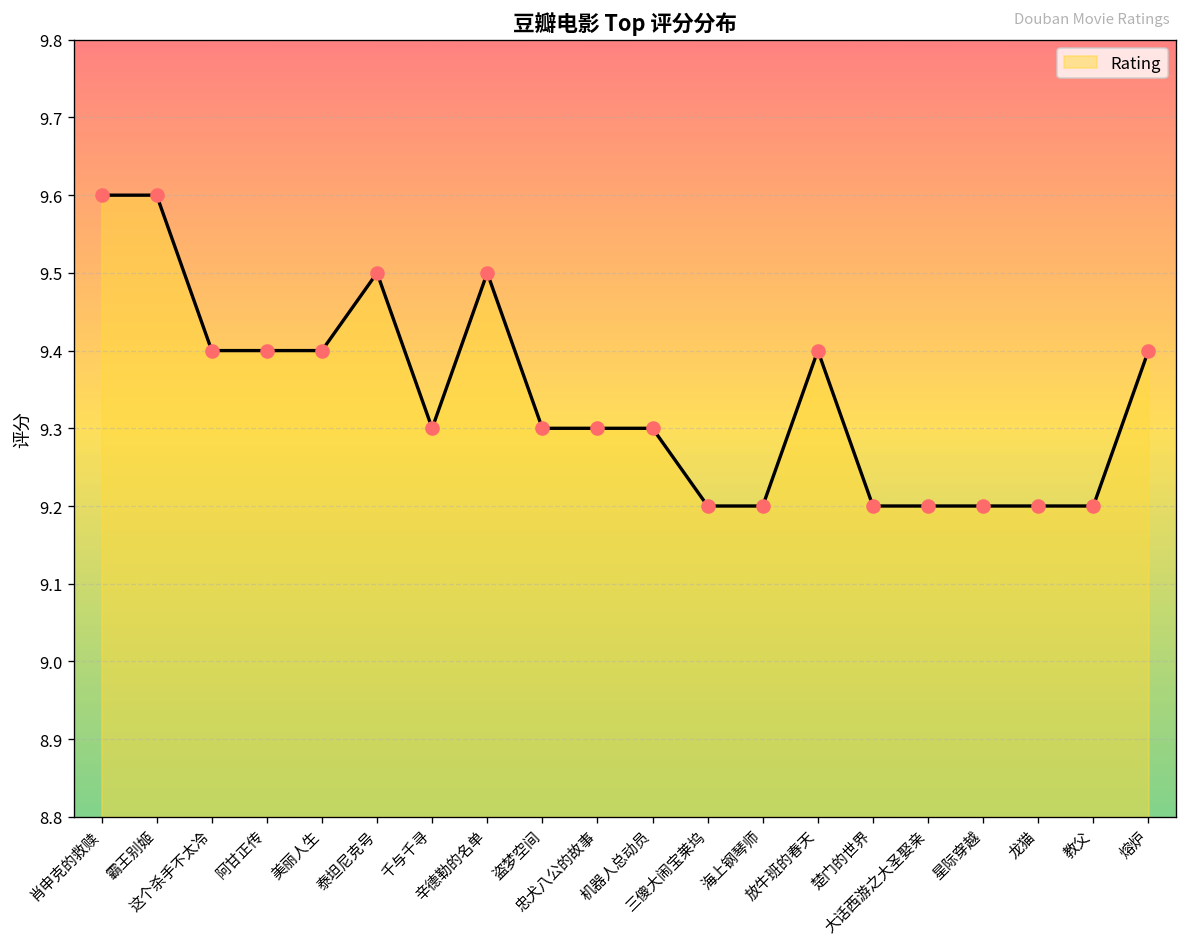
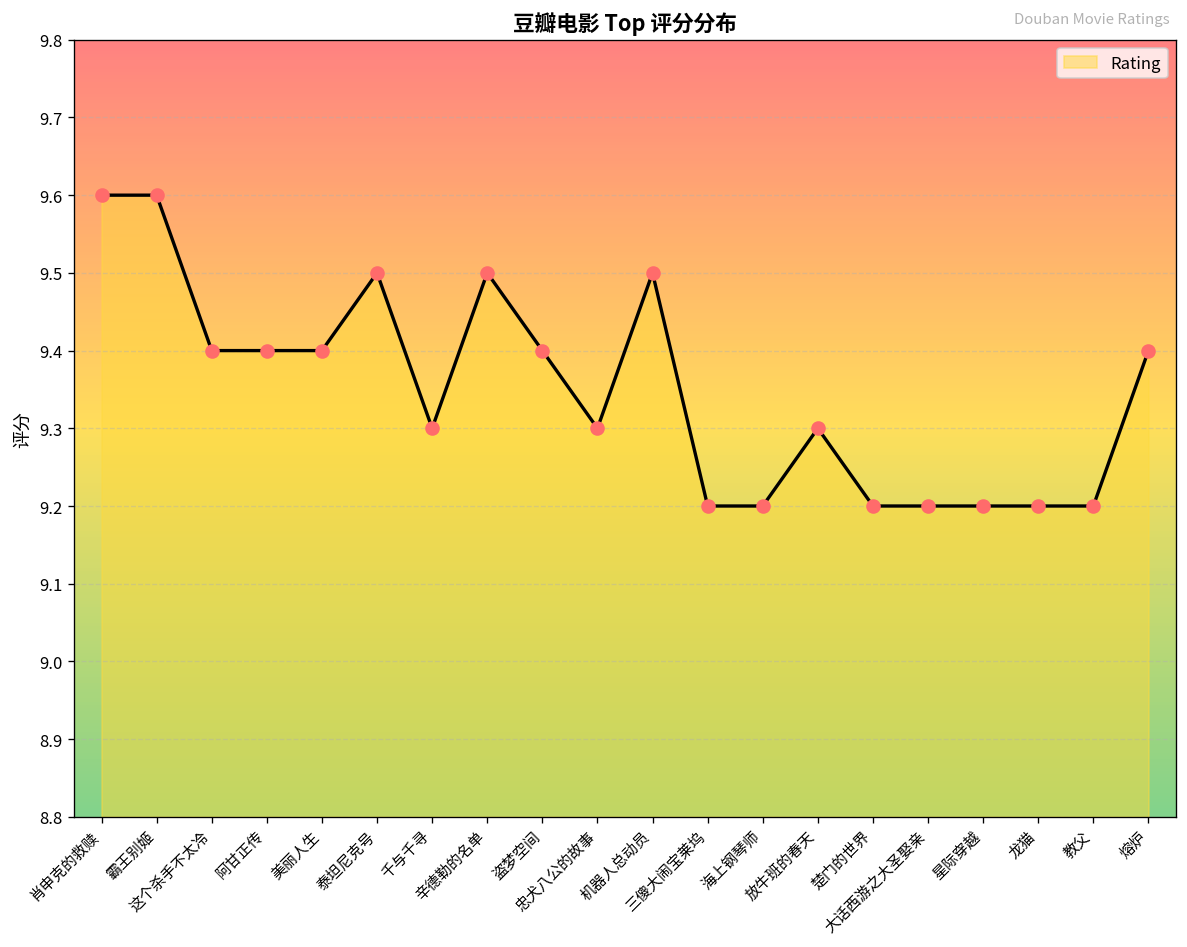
盗梦空间: 9.3 -> 9.4
机器人总动员: 9.3 -> 9.5
放牛班的春天: 9.4 -> 9.3
